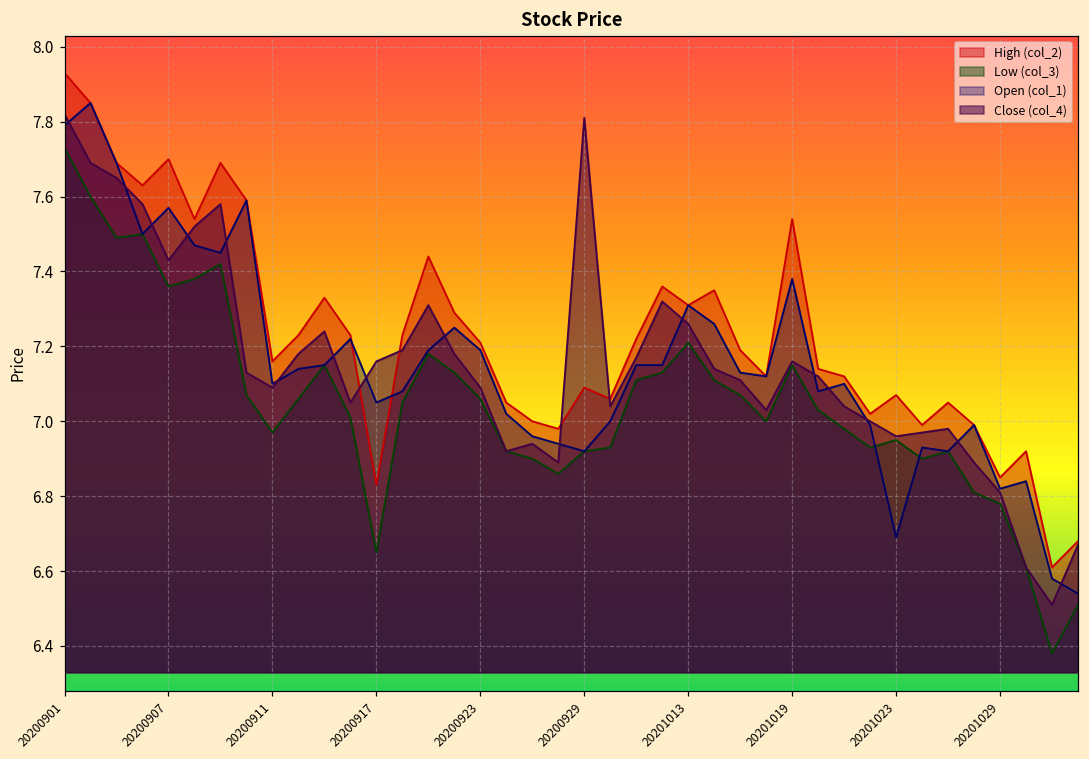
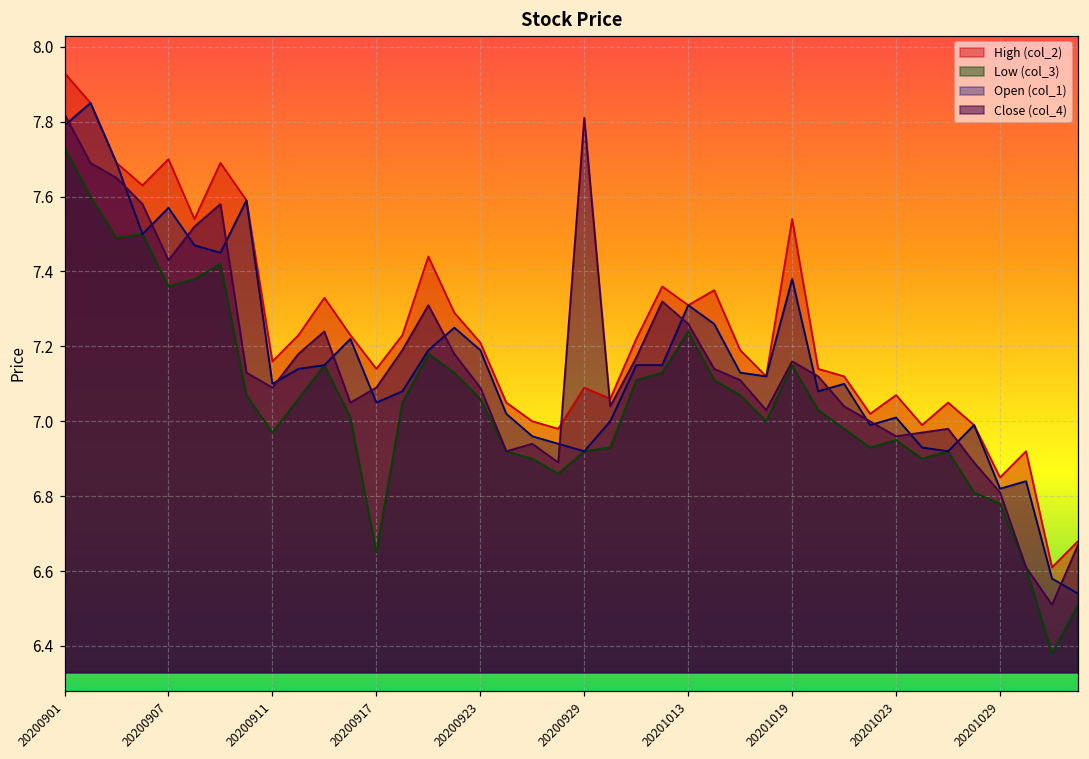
High (col_2), 20200917: 6.83 -> 7.14
Close (col_4), 20200917: 7.16 -> 7.09
Low (col_3), 20201013: 7.21 -> 7.24
Open (col_1), 20201023: 6.69 -> 7.01
